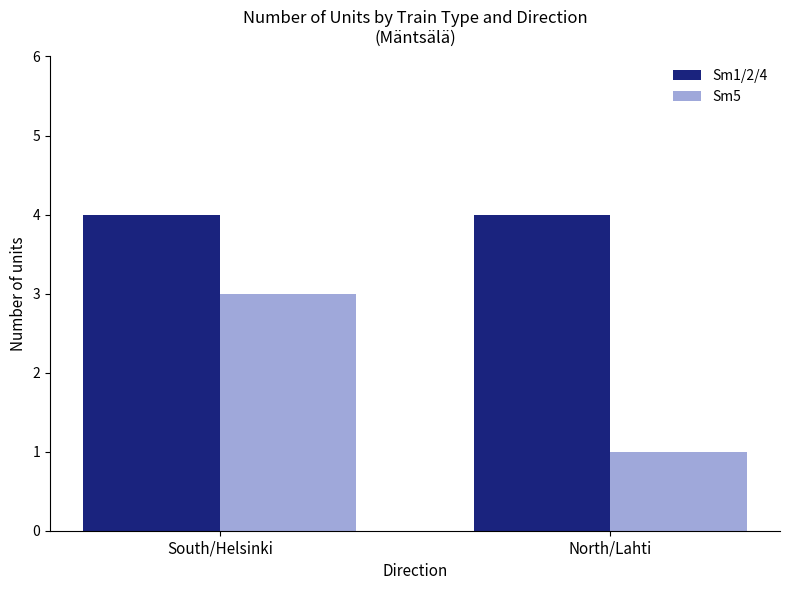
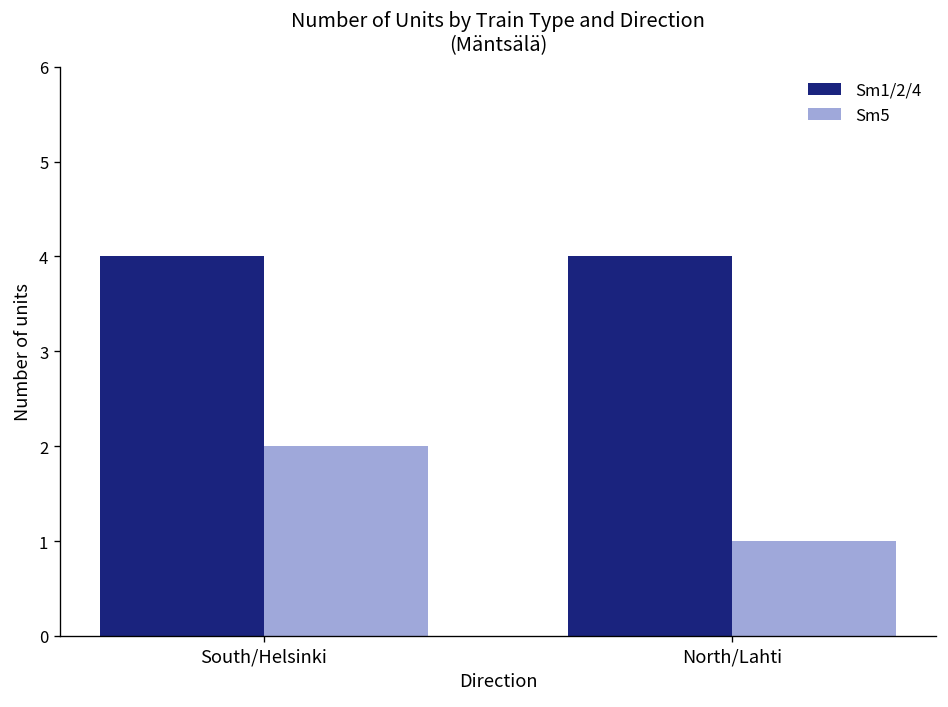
Sm5, South/Helsinki: 3 -> 2
